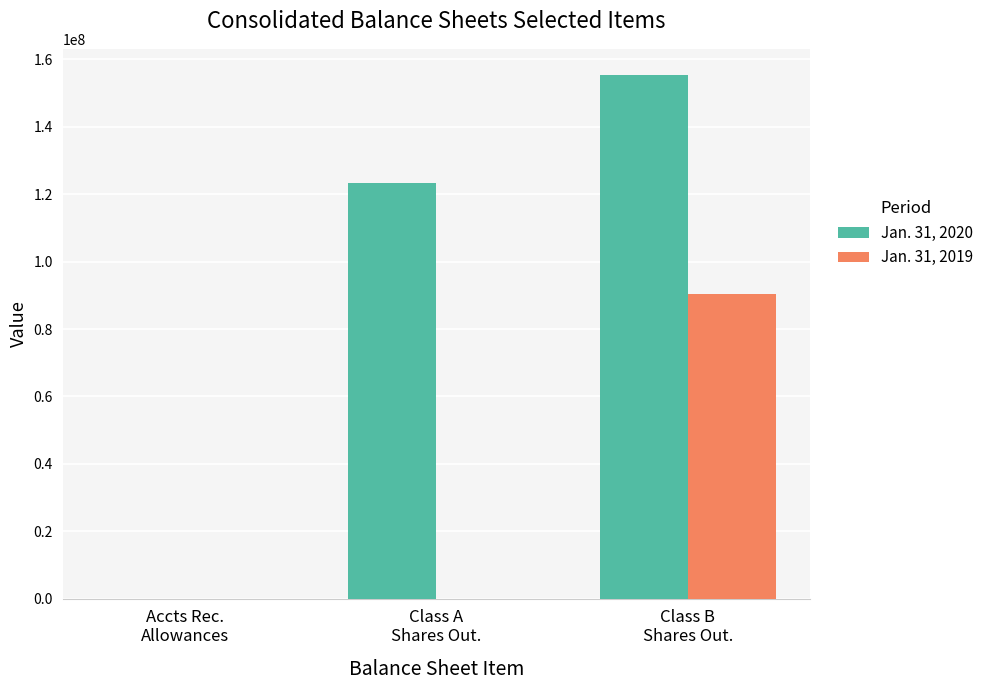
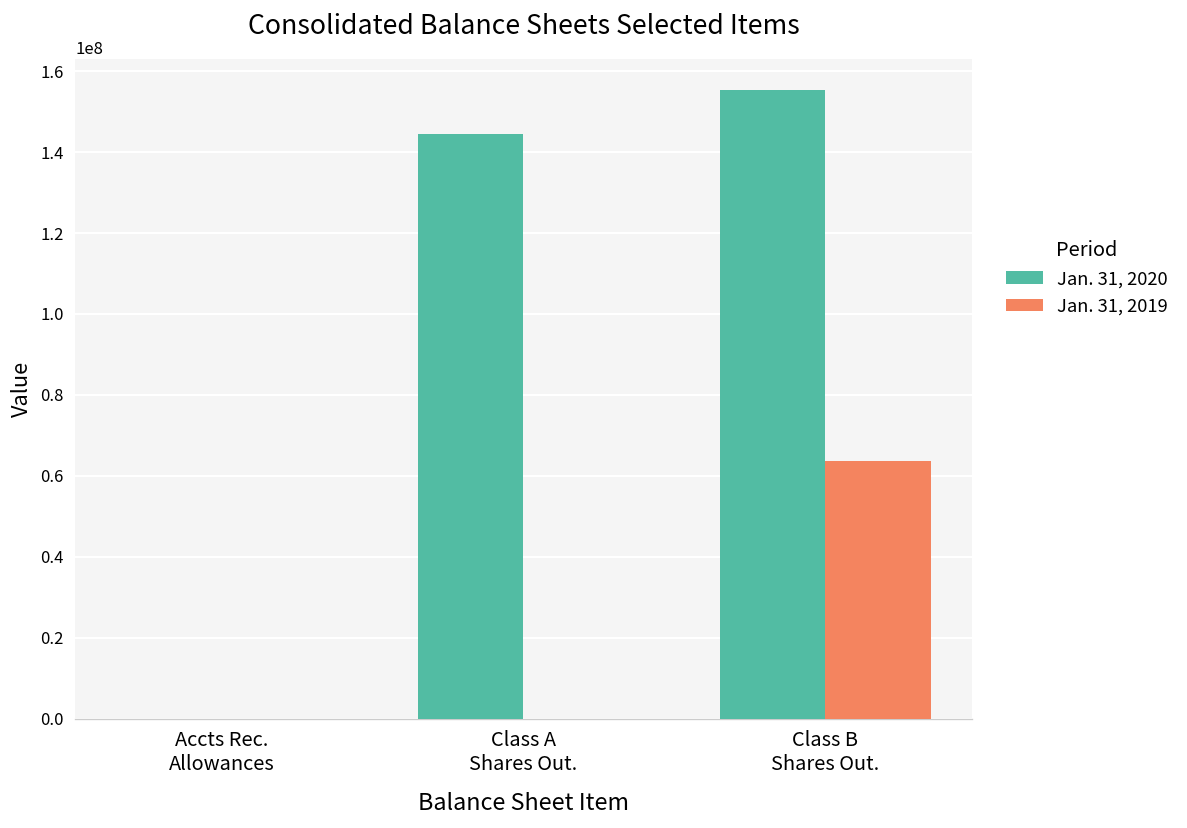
Jan. 31, 2020, Class A Shares Out.: 123000000 -> 144000000
Jan. 31, 2019, Class B Shares Out.: 90000000 -> 64000000
